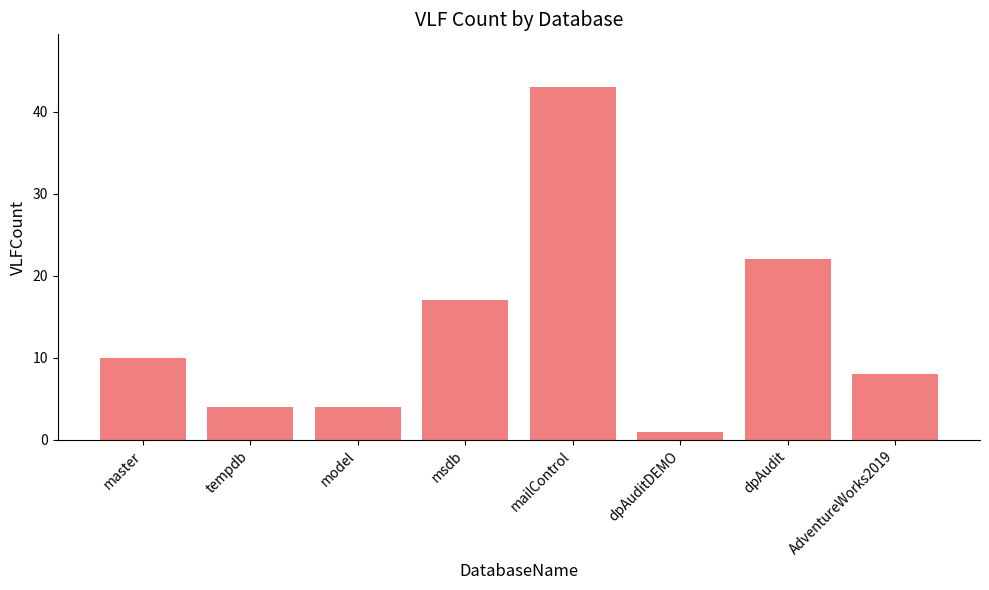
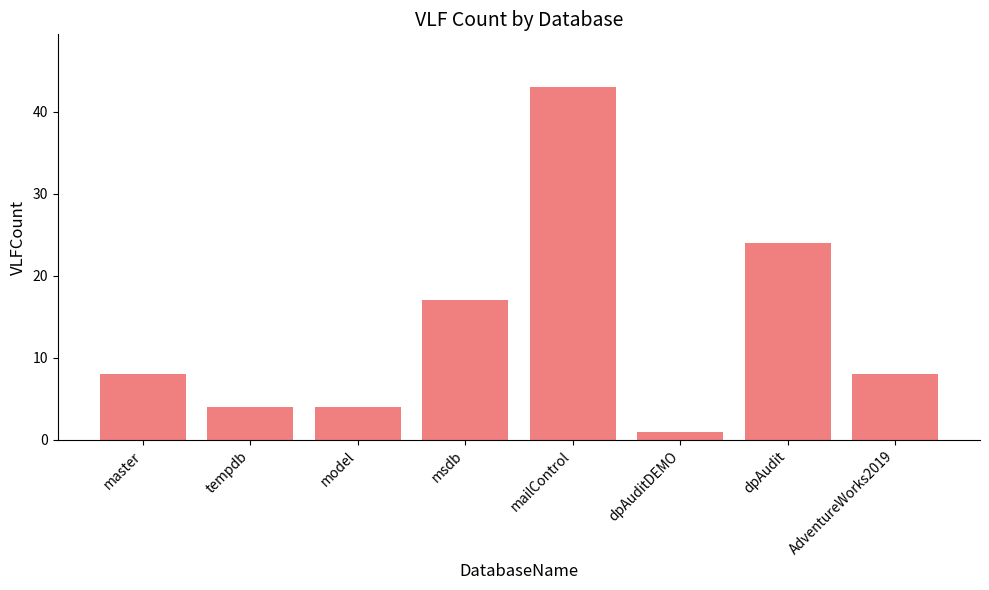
master: 10 -> 8
dpAudit: 22 -> 24
